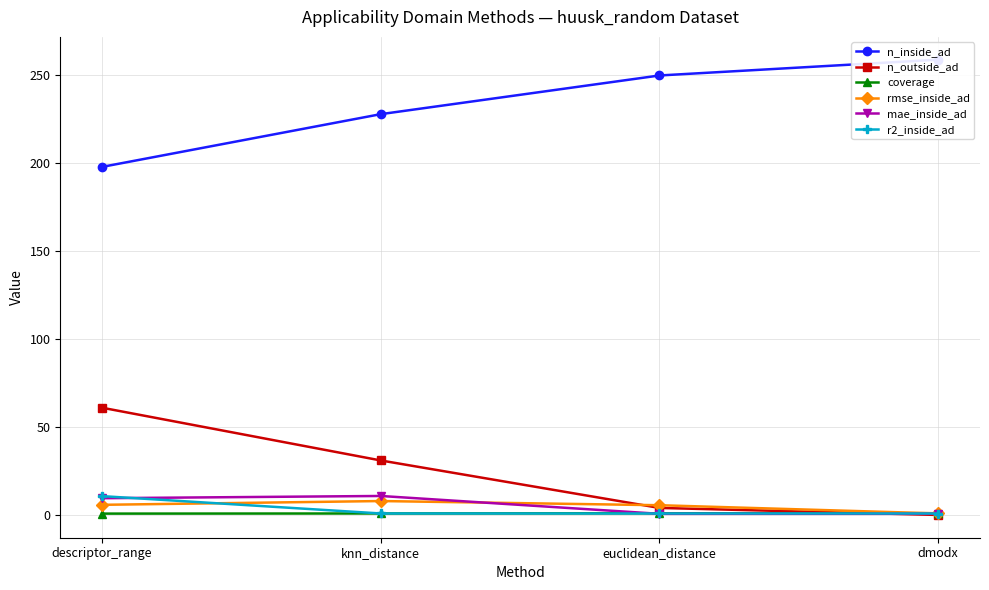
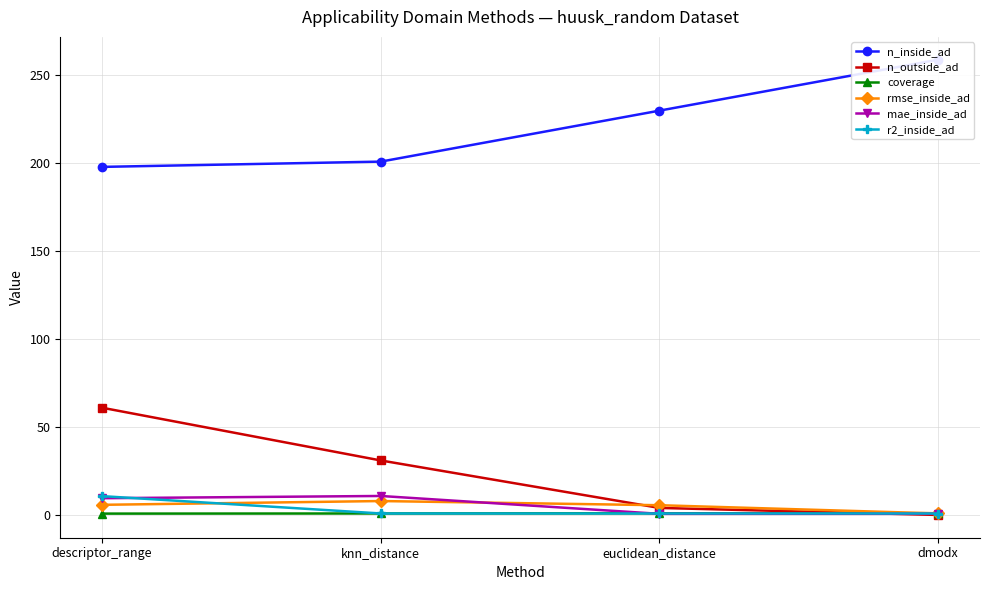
n_inside_ad, knn_distance: 228 -> 201
n_inside_ad, euclidean_distance: 250 -> 230
